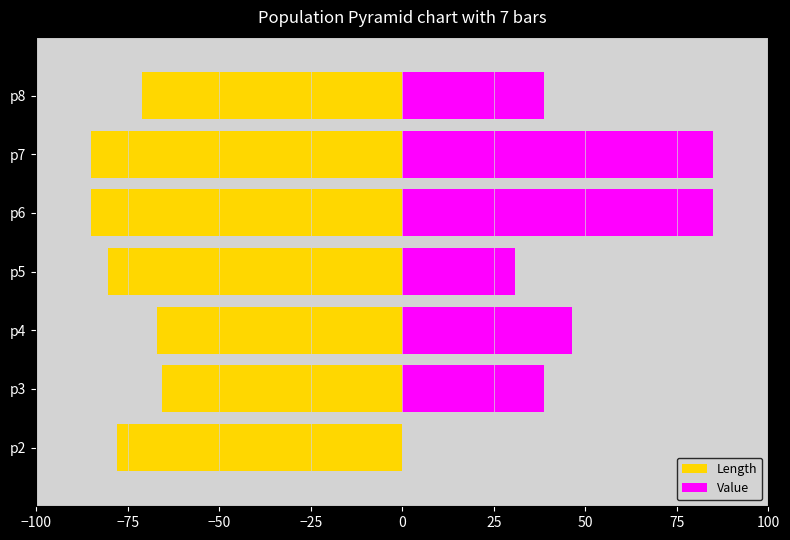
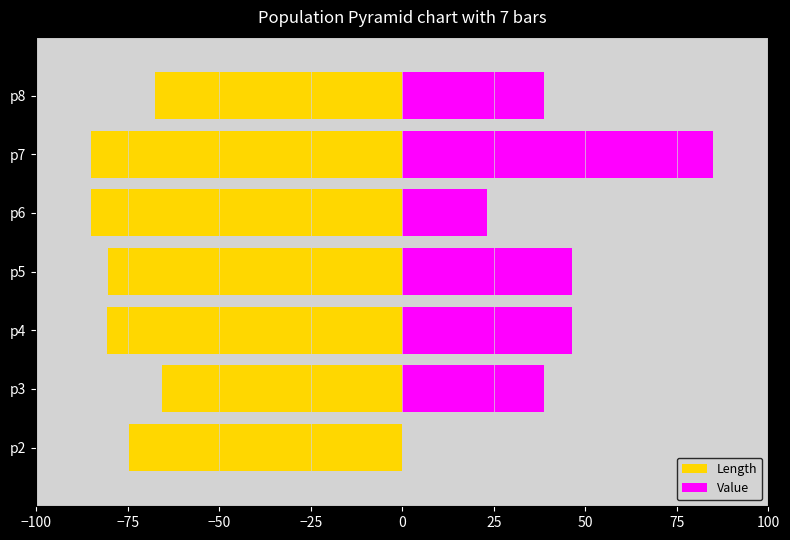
Length, p8: -71 -> -67
Value, p6: 85 -> 23
Value, p5: 31 -> 46
Length, p4: -67 -> -81
Length, p2: -78 -> -75
